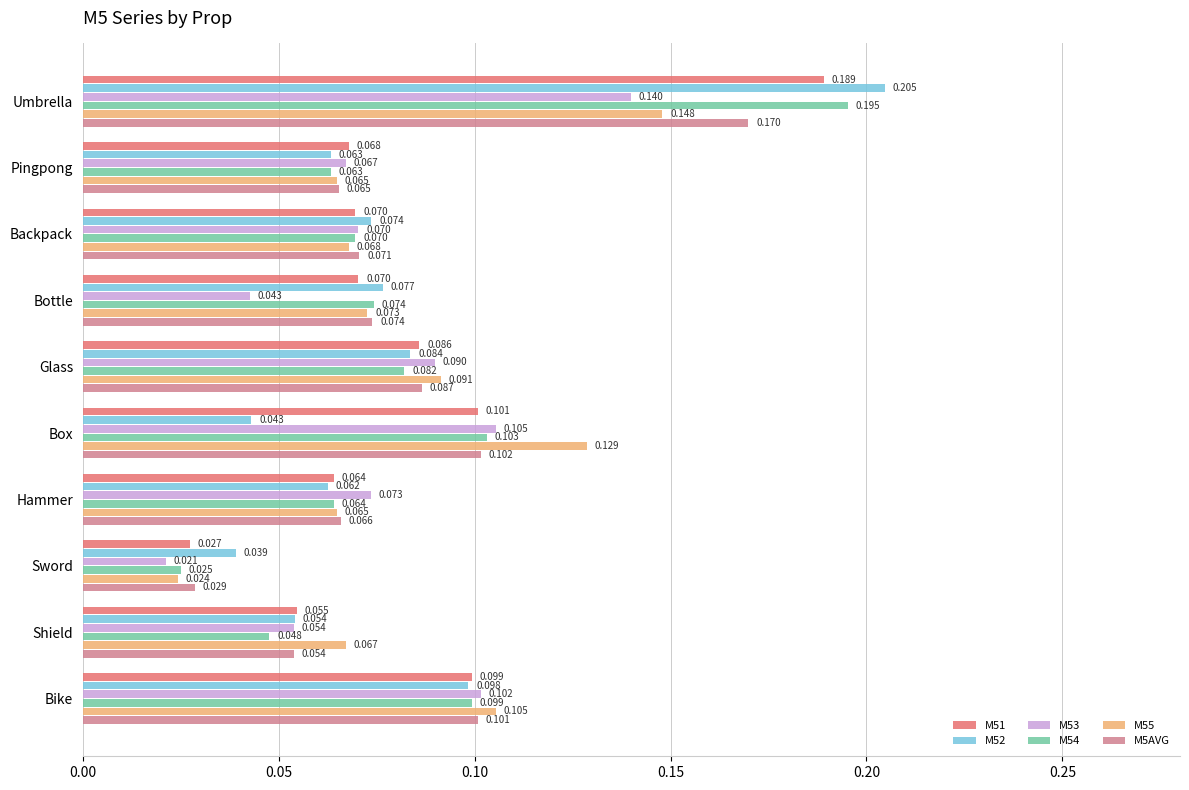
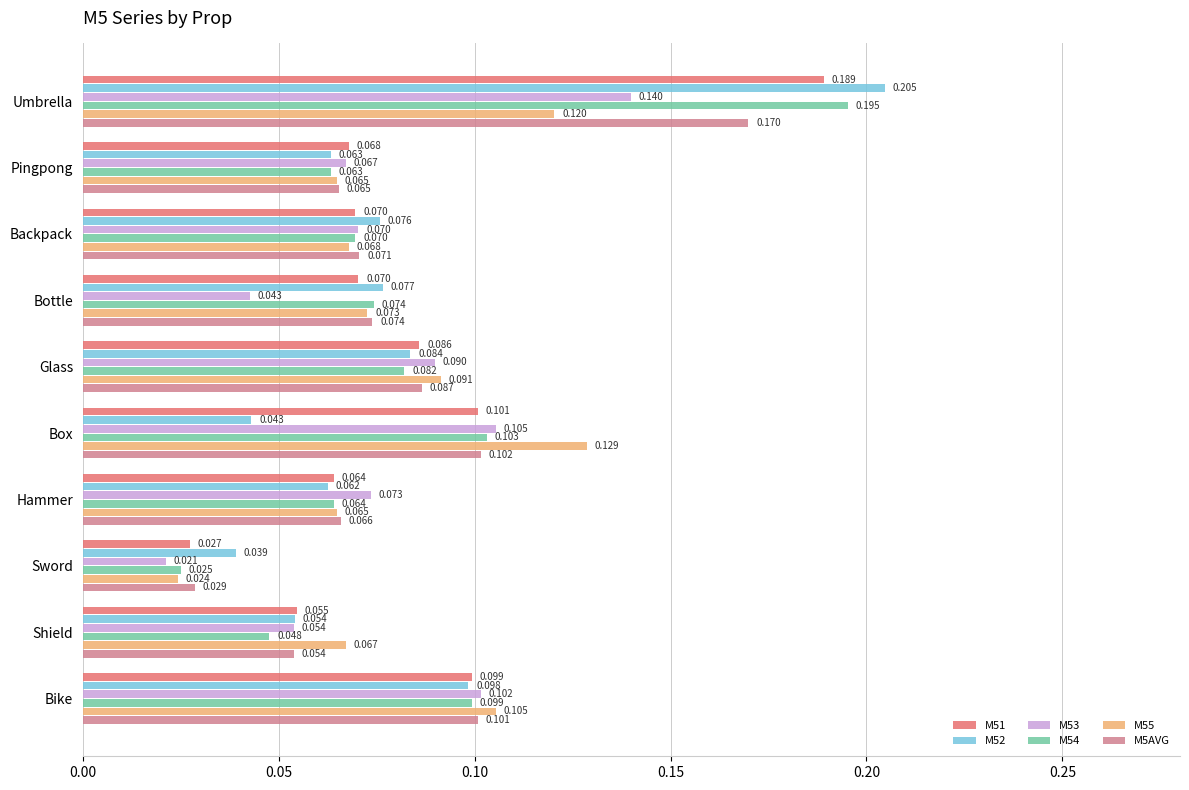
M55, Umbrella: 0.148 -> 0.120
M52, Backpack: 0.074 -> 0.076
